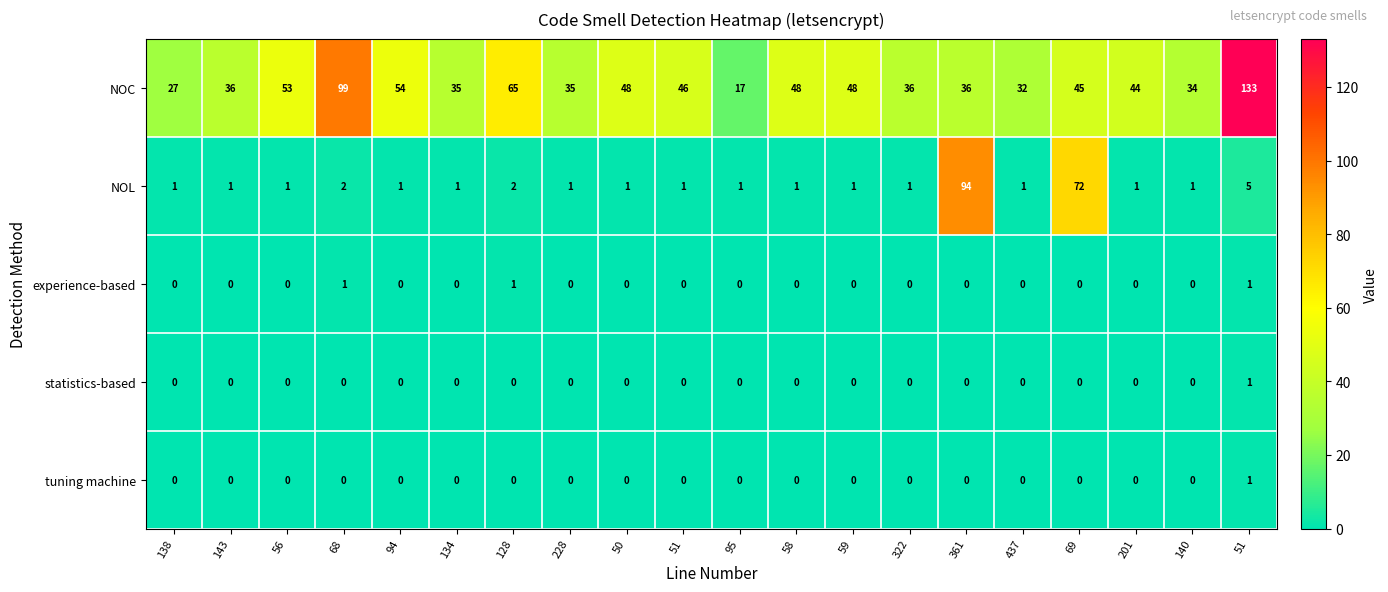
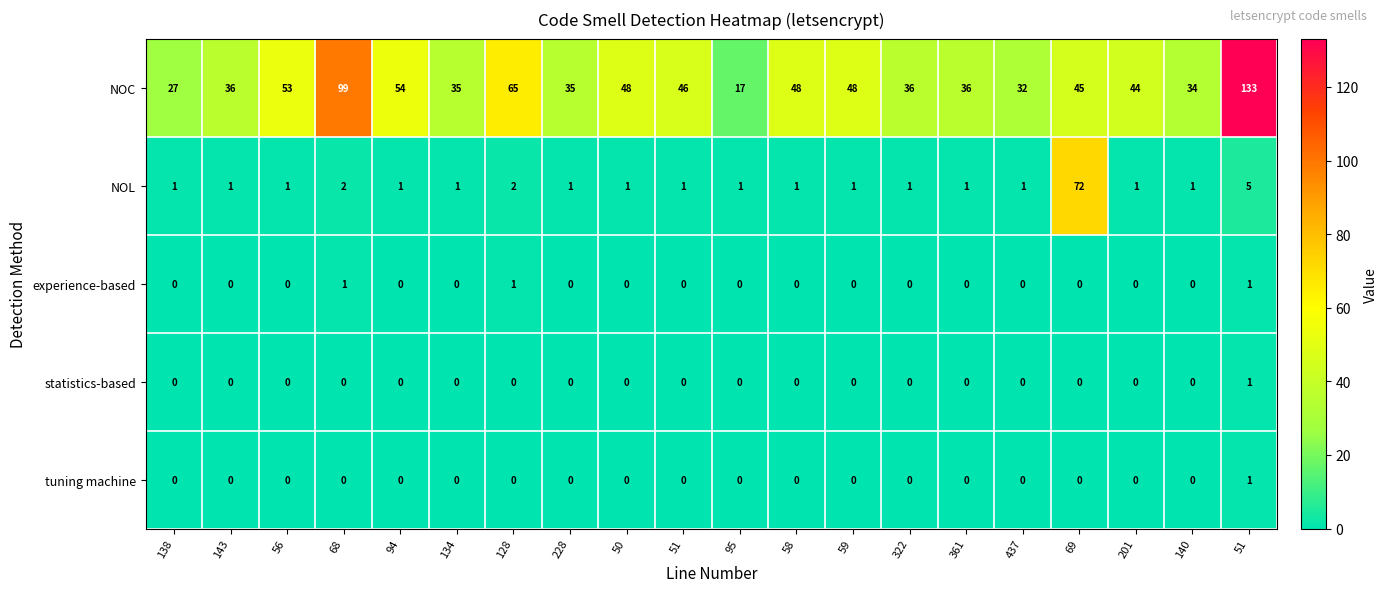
NOL, 361: 94 -> 1
